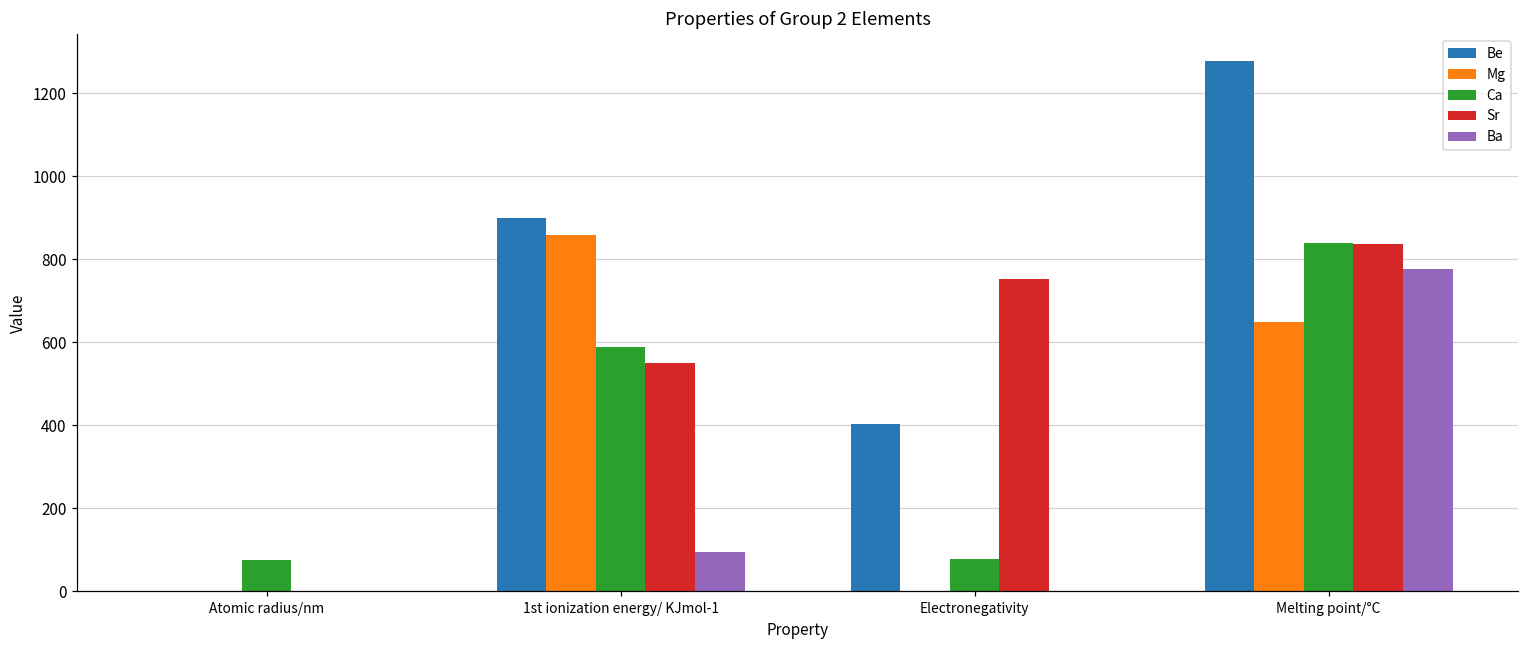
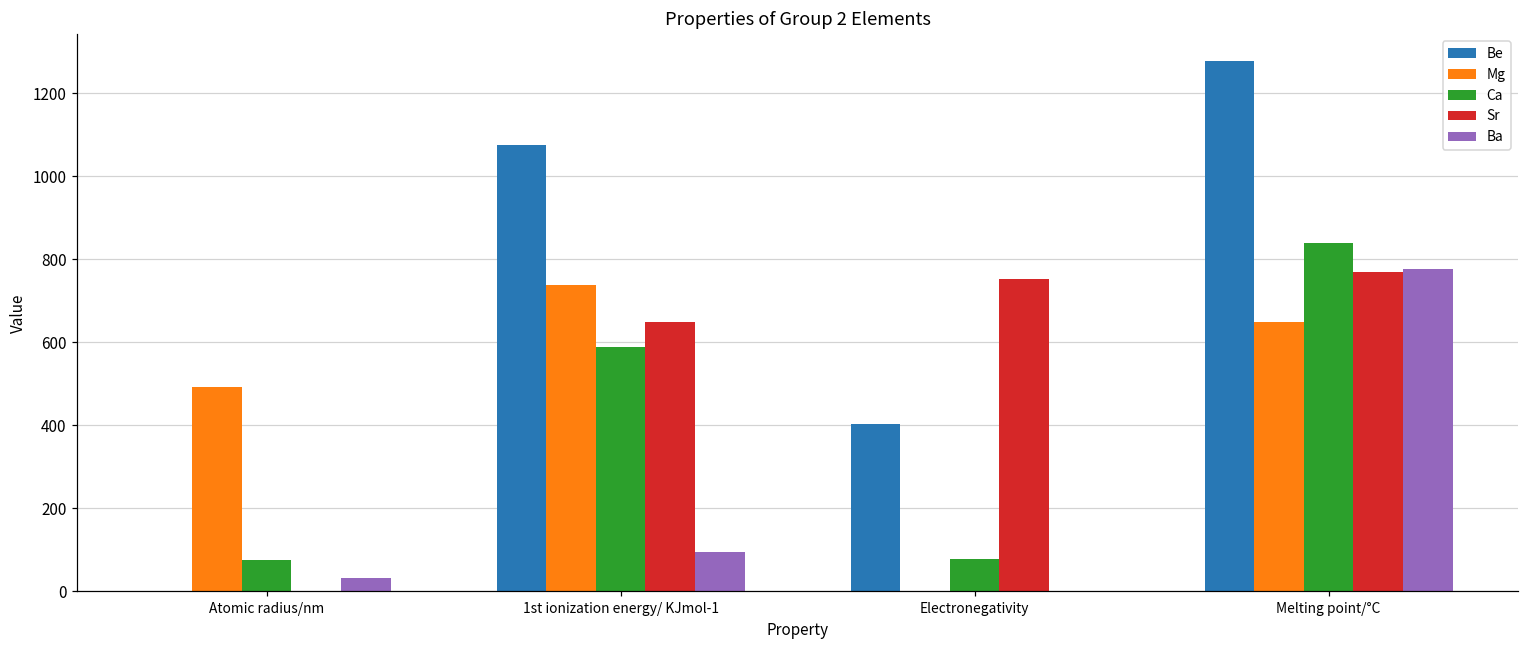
Mg, Atomic radius/nm: 0 -> 490
Ba, Atomic radius/nm: 0 -> 30
Be, 1st ionization energy/ KJmol-1: 900 -> 1080
Mg, 1st ionization energy/ KJmol-1: 860 -> 740
Sr, 1st ionization energy/ KJmol-1: 550 -> 650
Sr, Melting point/°C: 840 -> 770
